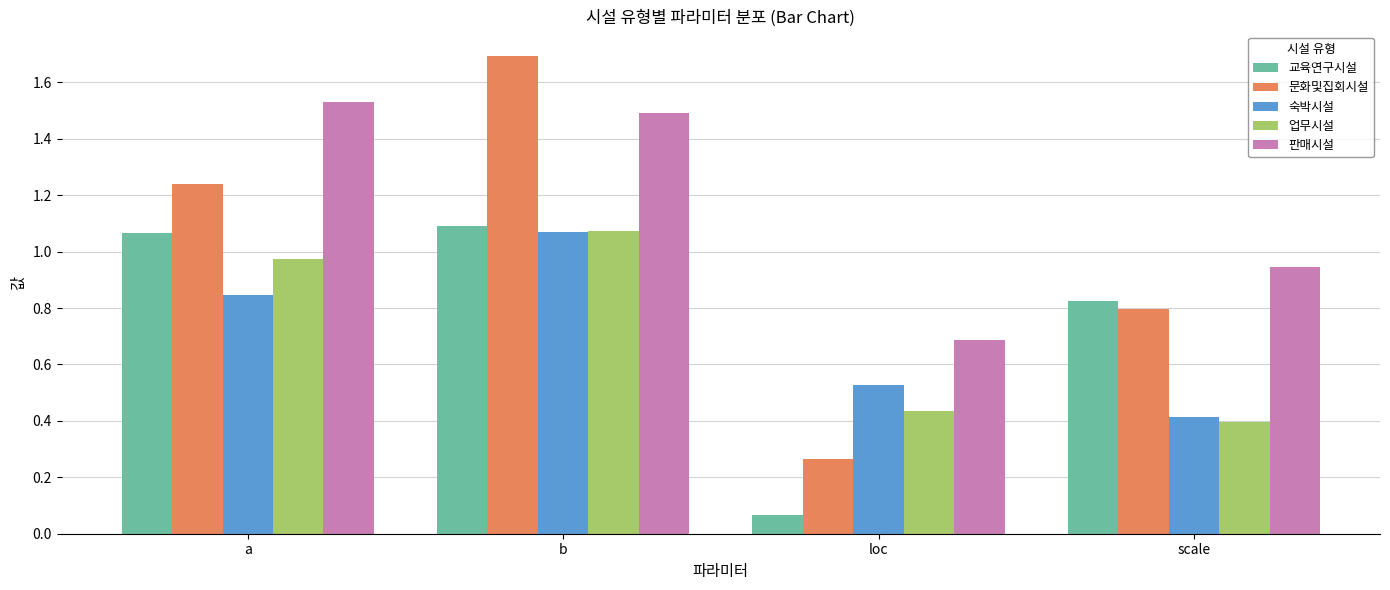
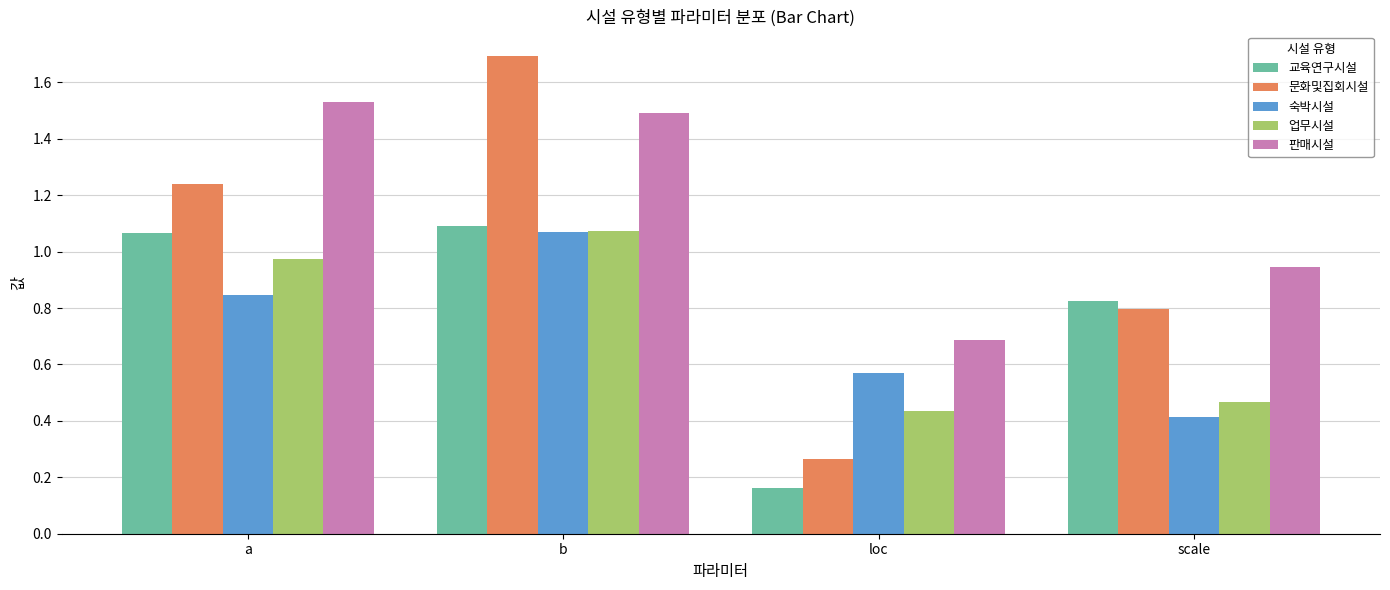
교육연구시설, loc: 0.07 -> 0.16
숙박시설, loc: 0.53 -> 0.57
업무시설, scale: 0.40 -> 0.47
